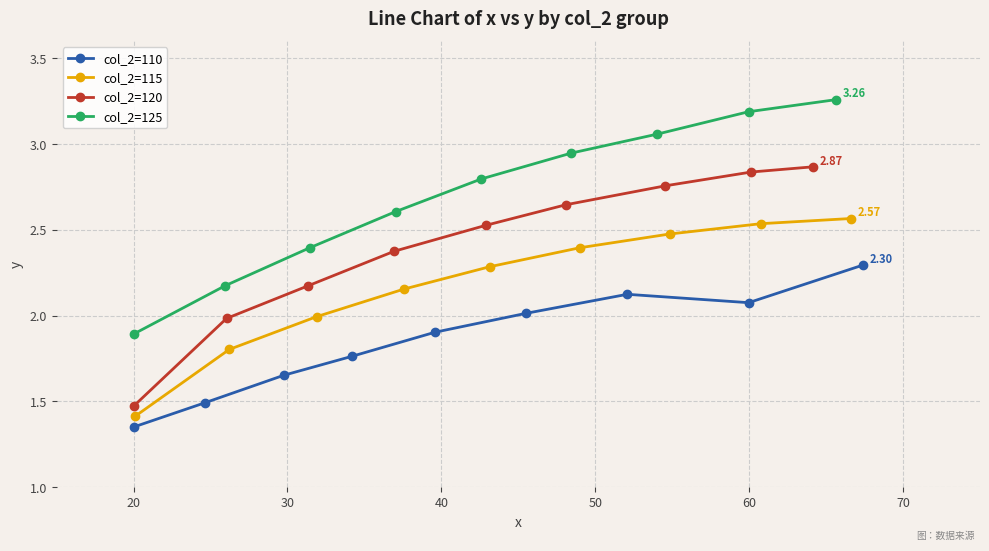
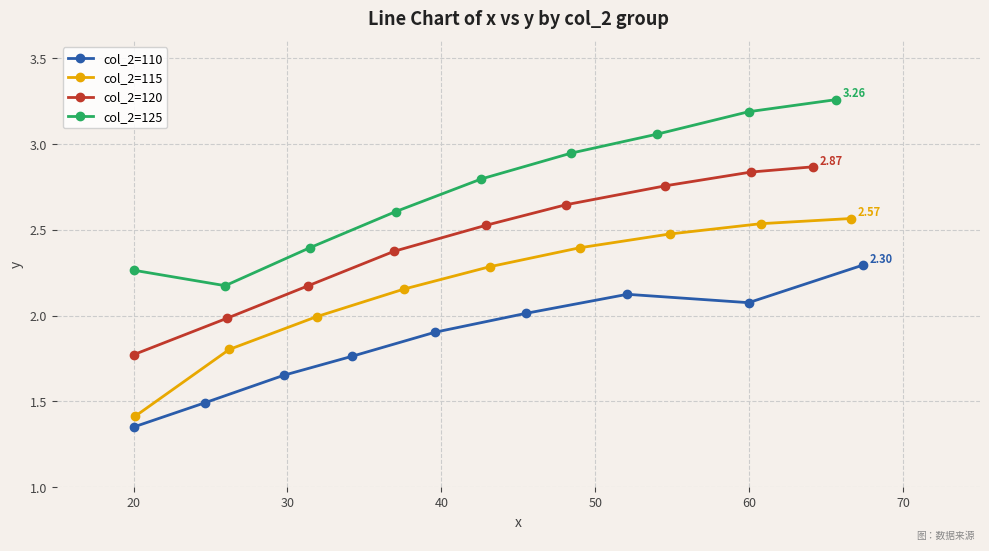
col_2=120, 20: 1.47 -> 1.77
col_2=125, 20: 1.89 -> 2.26
